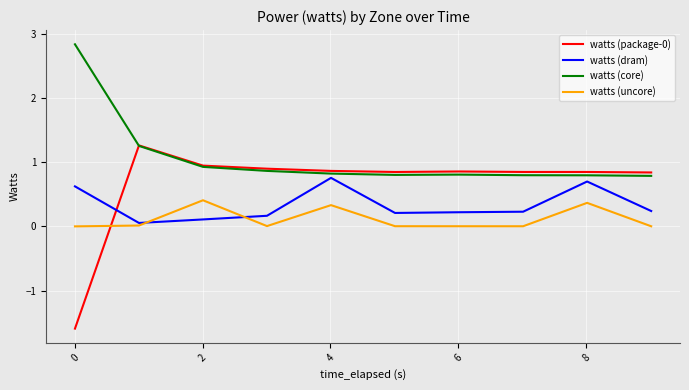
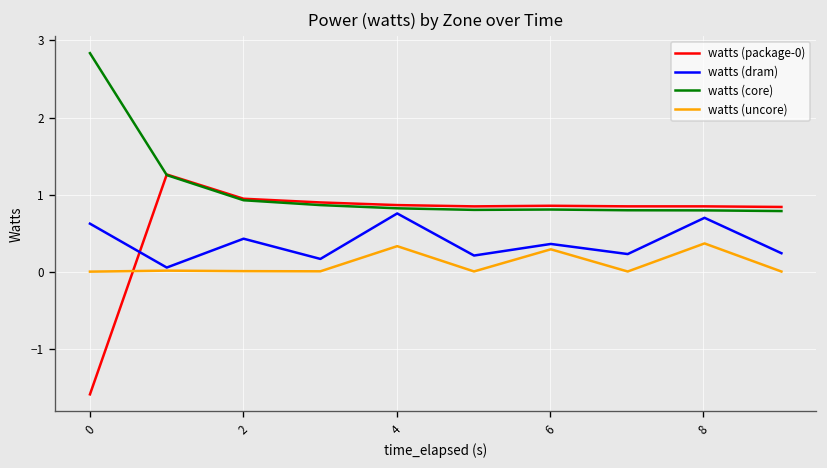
watts (dram), 2: 0.1 -> 0.4
watts (uncore), 2: 0.4 -> 0.0
watts (dram), 6: 0.2 -> 0.4
watts (uncore), 6: 0.0 -> 0.3
